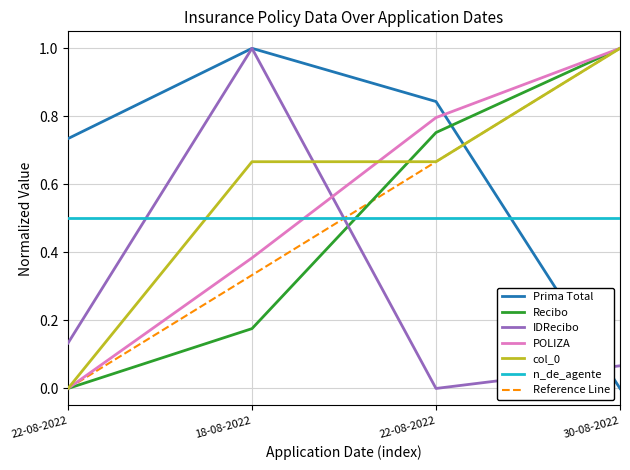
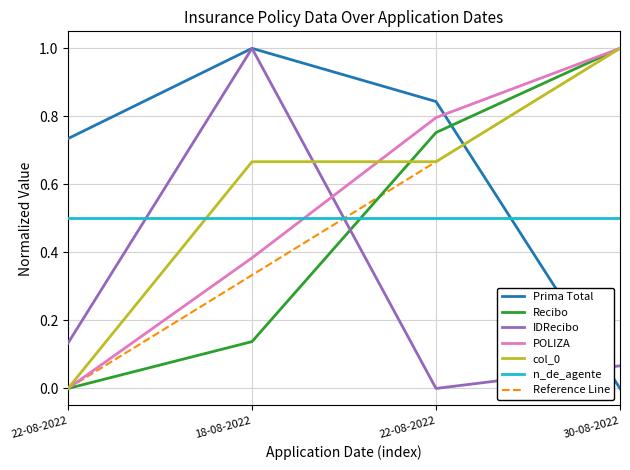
Recibo, 18-08-2022: 0.18 -> 0.14
